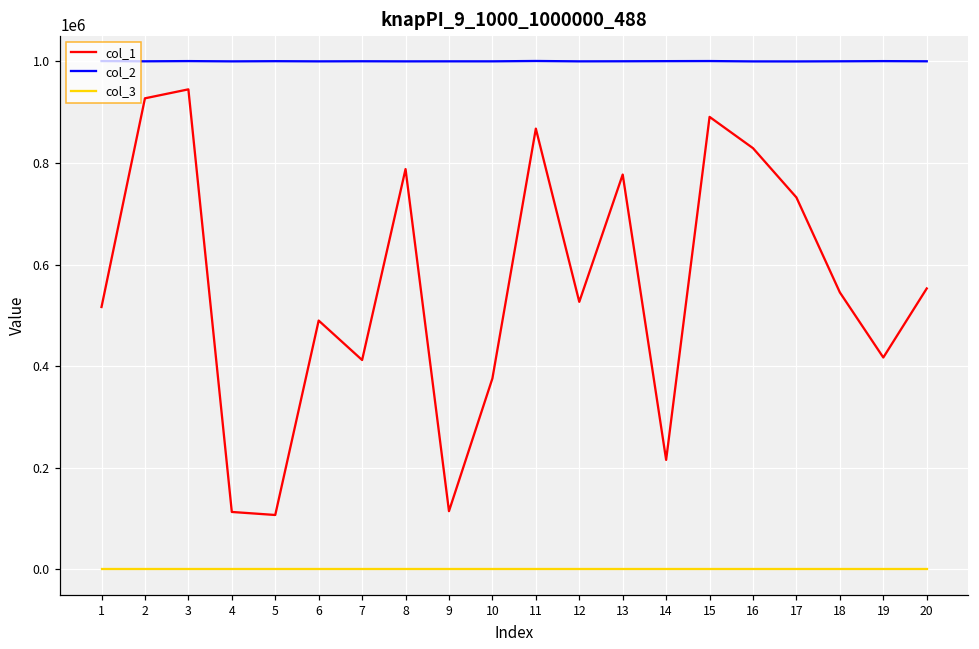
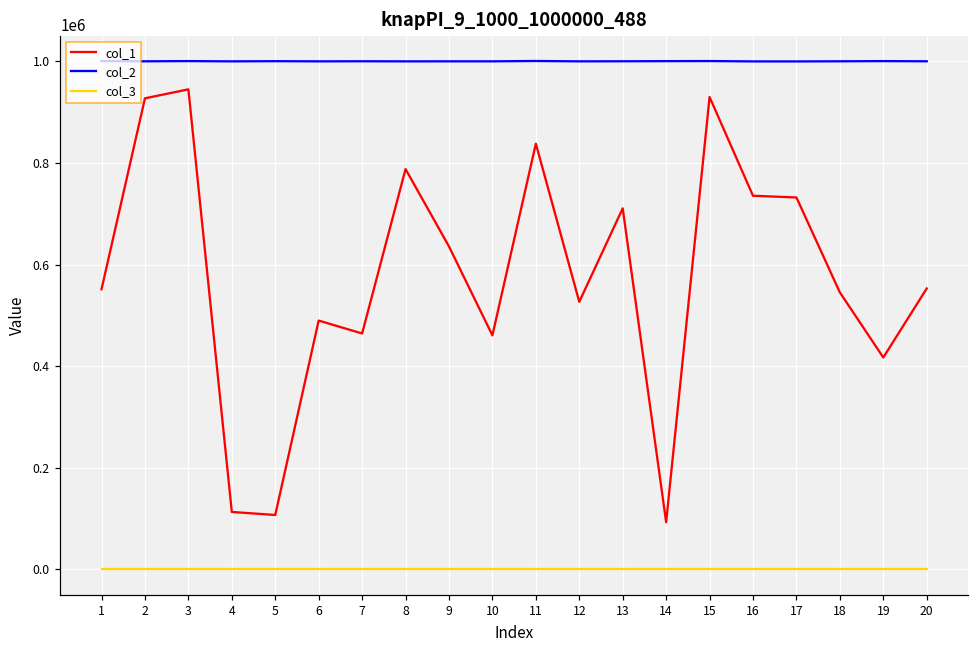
col_1, 1: 520000 -> 550000
col_1, 7: 410000 -> 460000
col_1, 9: 110000 -> 640000
col_1, 10: 380000 -> 460000
col_1, 11: 870000 -> 840000
col_1, 13: 780000 -> 710000
col_1, 14: 220000 -> 90000
col_1, 15: 890000 -> 930000
col_1, 16: 830000 -> 740000
